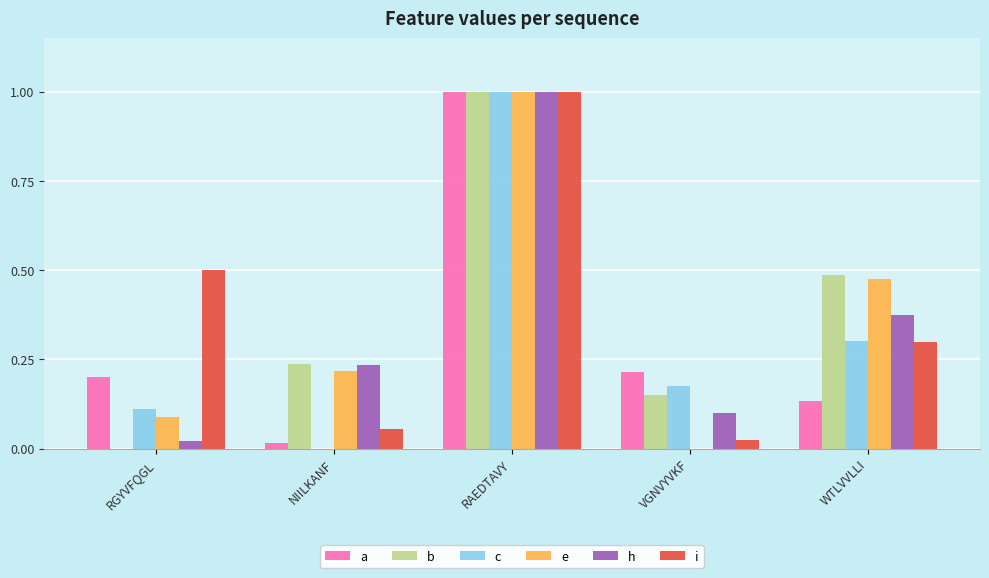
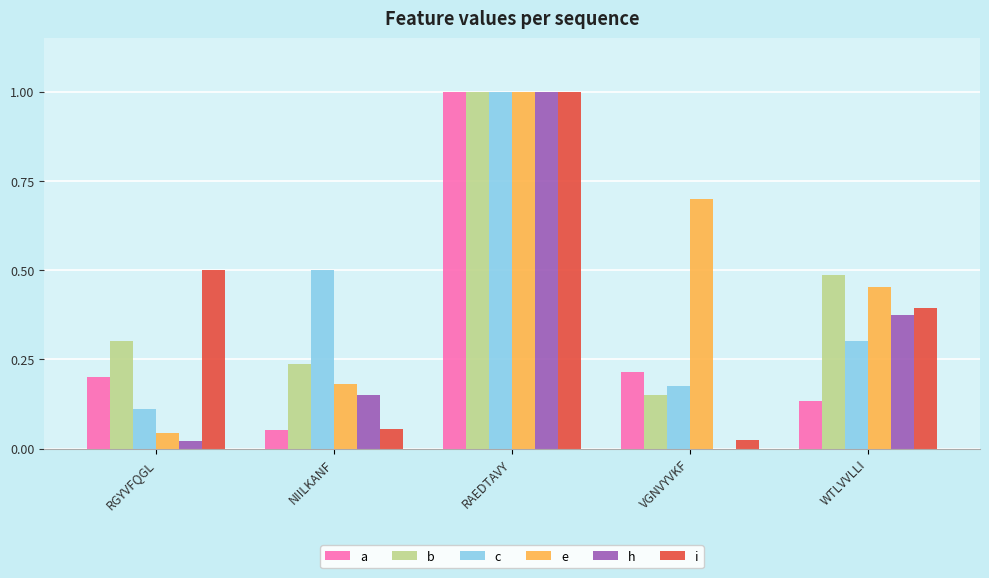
b, RGYVFQGL: 0.0 -> 0.3
e, RGYVFQGL: 0.09 -> 0.04
a, NIILKANF: 0.01 -> 0.05
c, NIILKANF: 0.0 -> 0.5
e, NIILKANF: 0.22 -> 0.18
h, NIILKANF: 0.23 -> 0.15
e, VGNVYVKF: 0.0 -> 0.7
h, VGNVYVKF: 0.1 -> 0.0
e, WTLVVLLI: 0.47 -> 0.45
i, WTLVVLLI: 0.30 -> 0.39
